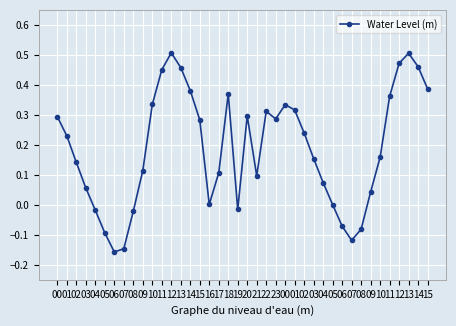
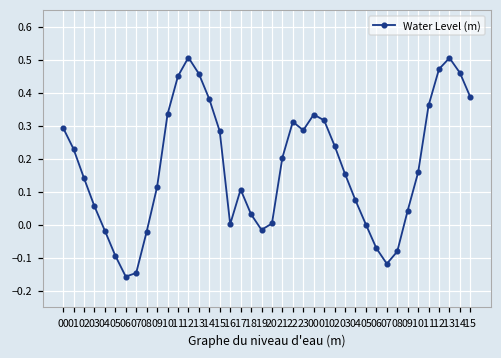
18: 0.37 -> 0.03
20: 0.30 -> 0.00
21: 0.10 -> 0.20
